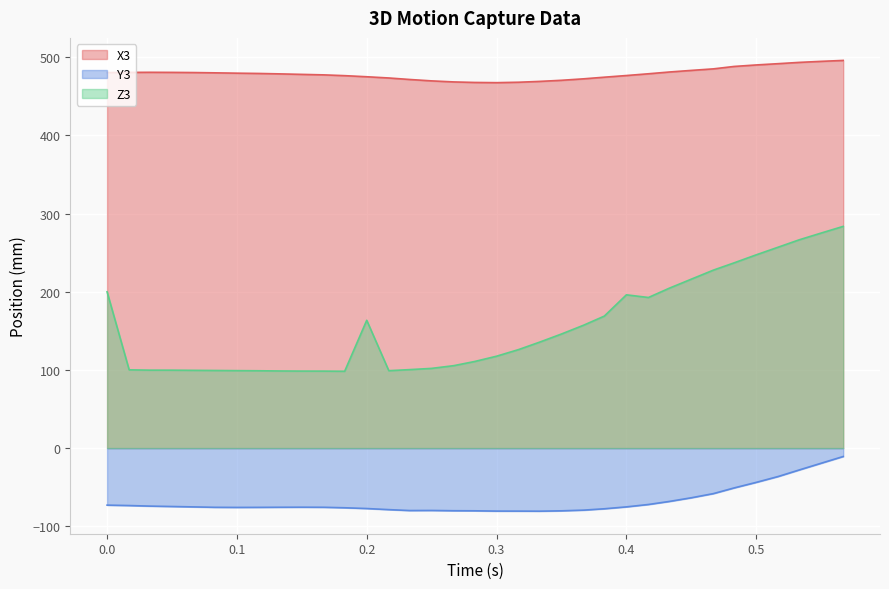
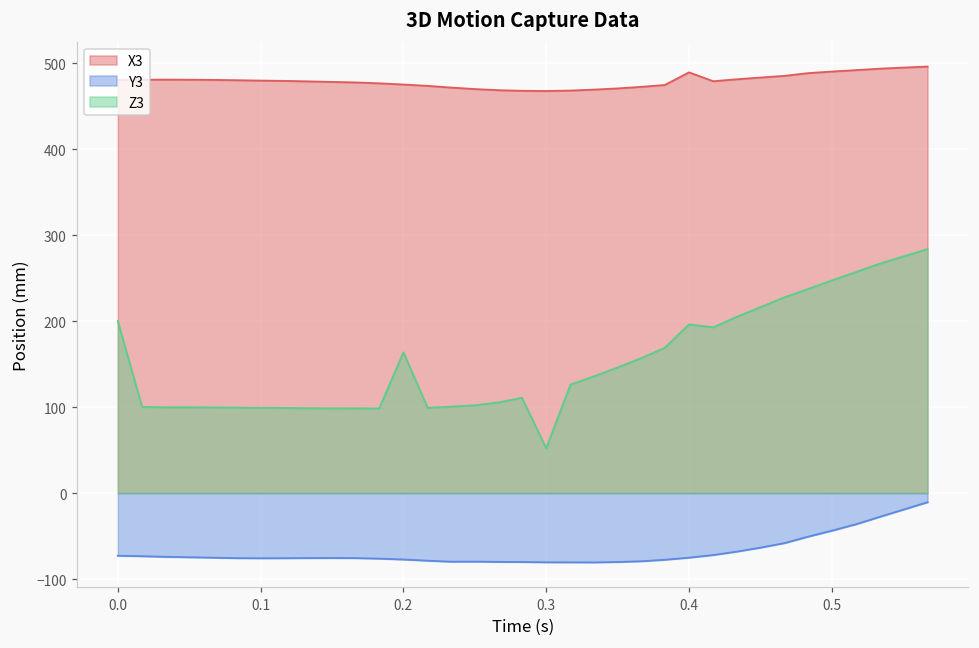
Z3, 0.3: 120 -> 50
X3, 0.4: 480 -> 490
